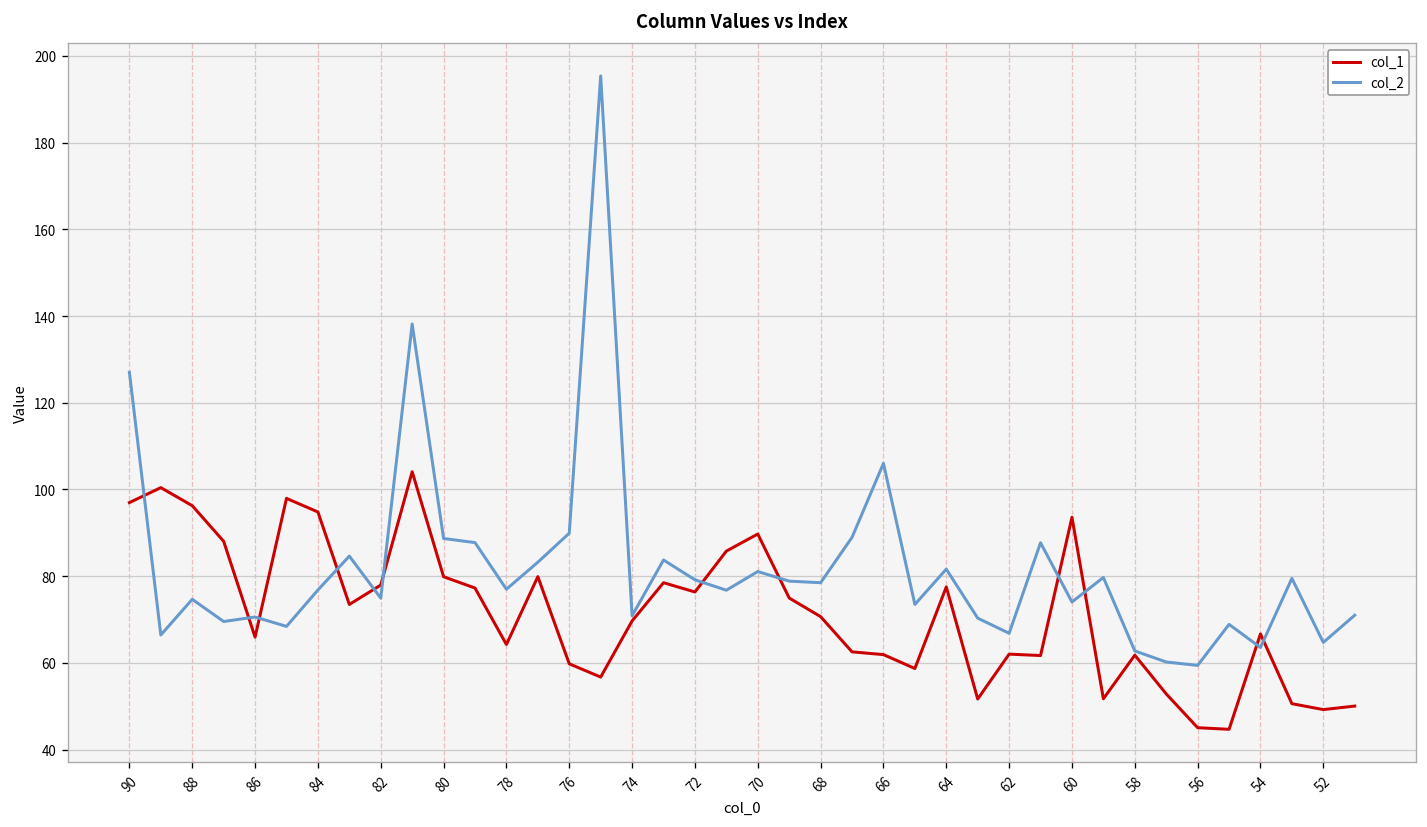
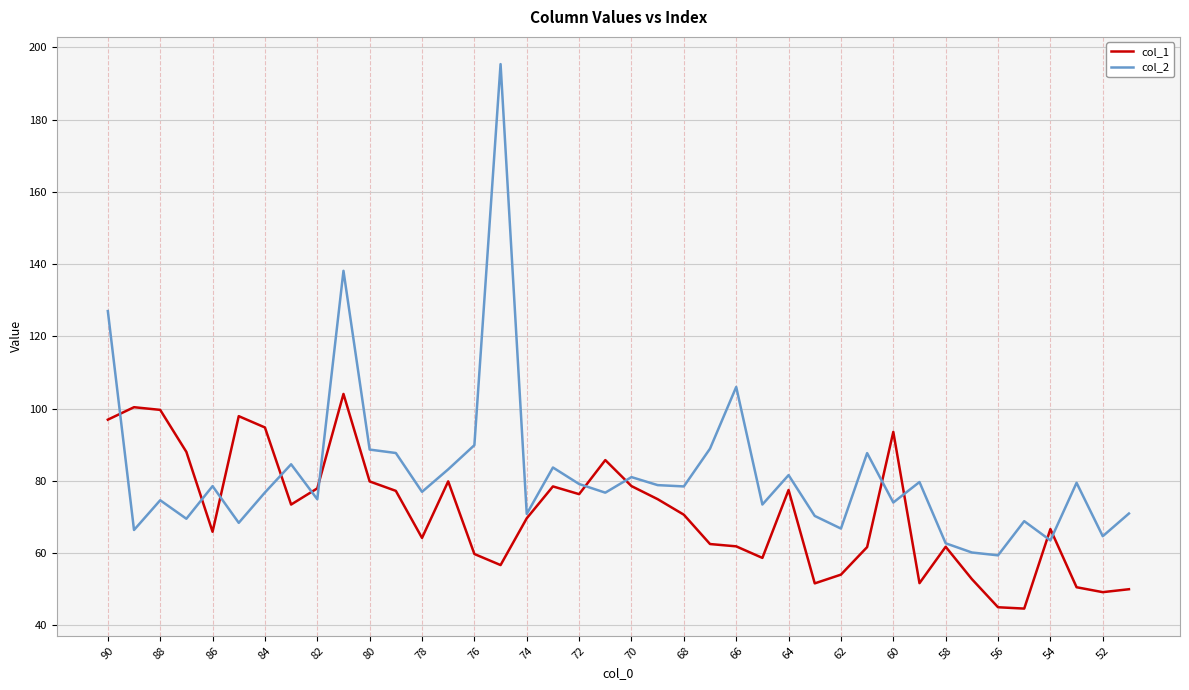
col_1, 88: 96 -> 100
col_2, 86: 71 -> 79
col_1, 70: 90 -> 79
col_1, 62: 62 -> 54
